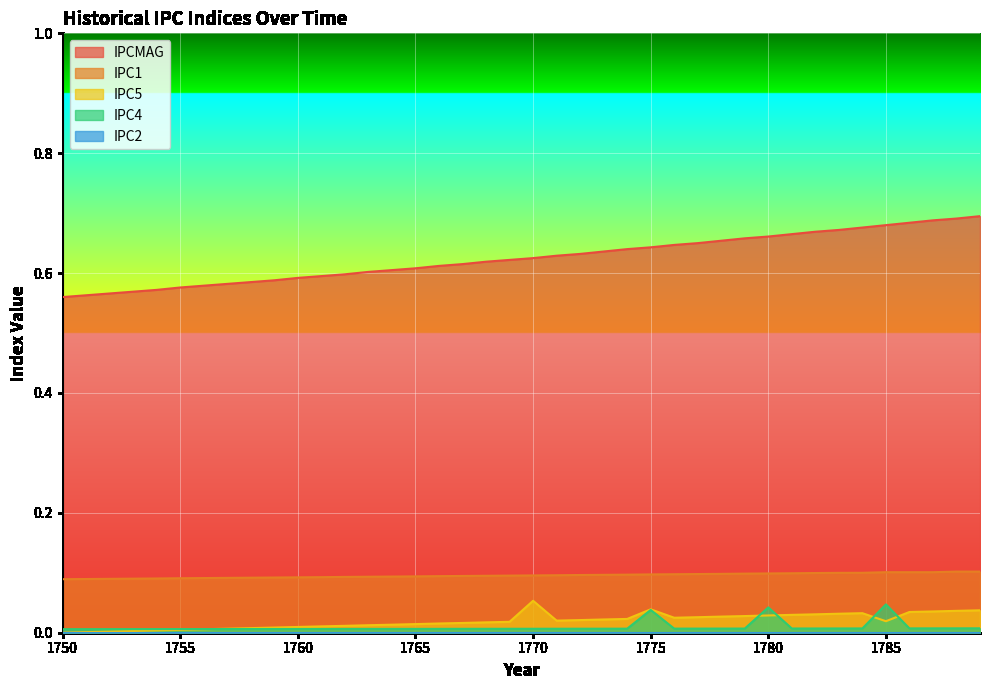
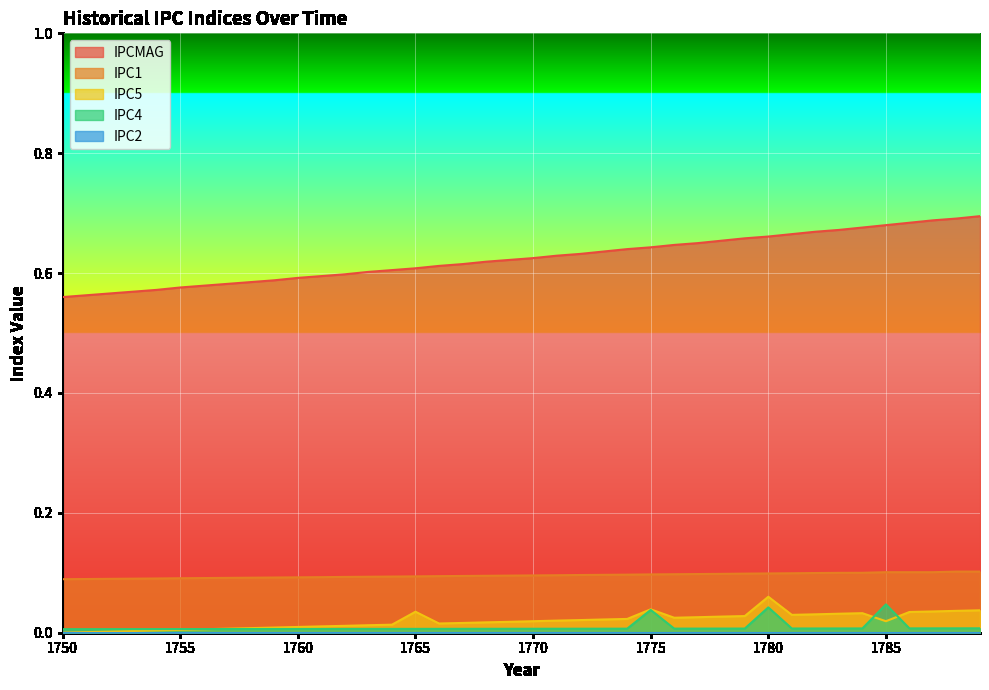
IPC5, 1765: 0.01 -> 0.04
IPC5, 1770: 0.05 -> 0.02
IPC5, 1780: 0.03 -> 0.06
